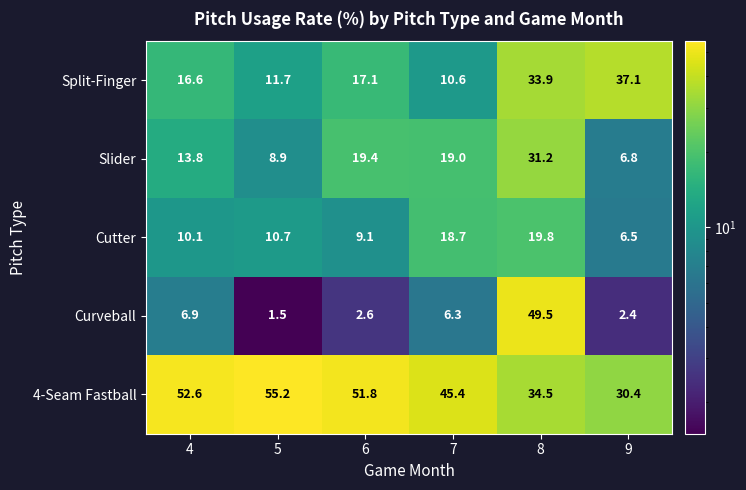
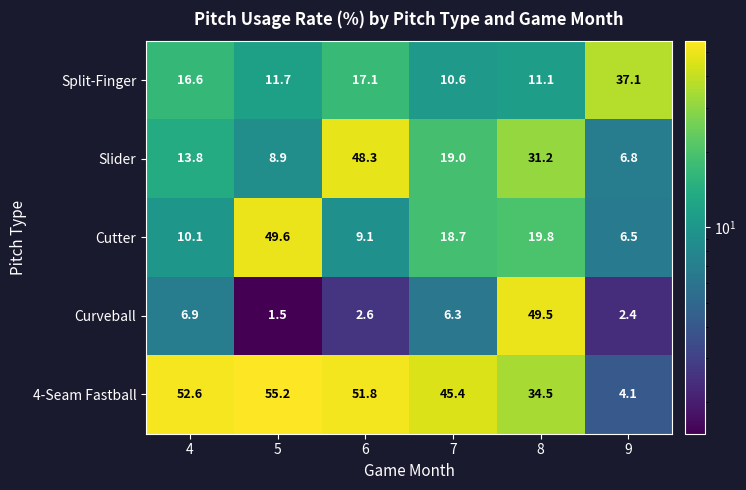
Split-Finger, 8: 33.9 -> 11.1
Slider, 6: 19.4 -> 48.3
Cutter, 5: 10.7 -> 49.6
4-Seam Fastball, 9: 30.4 -> 4.1
